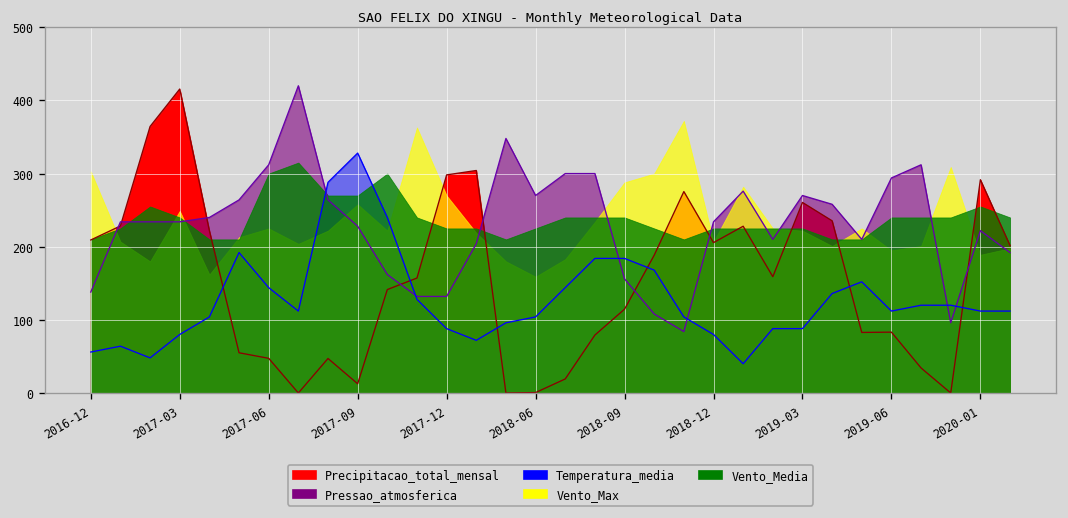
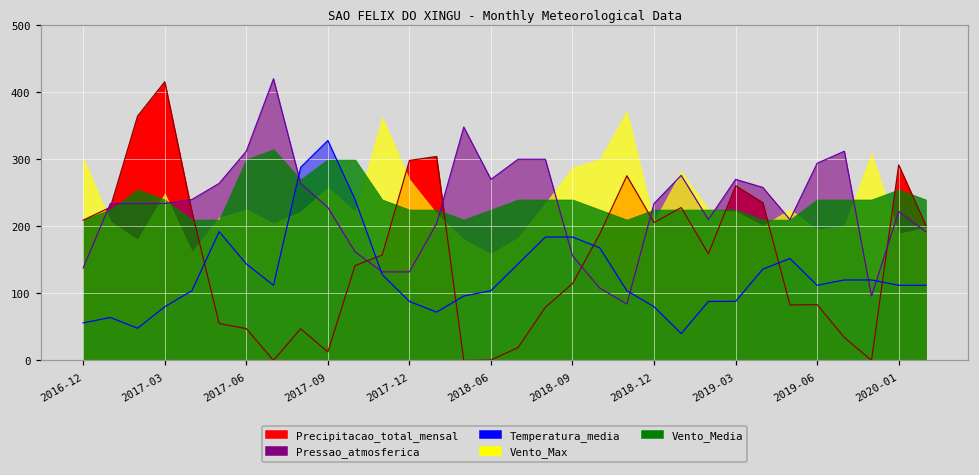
Vento_Media, 2017-09: 270 -> 300
